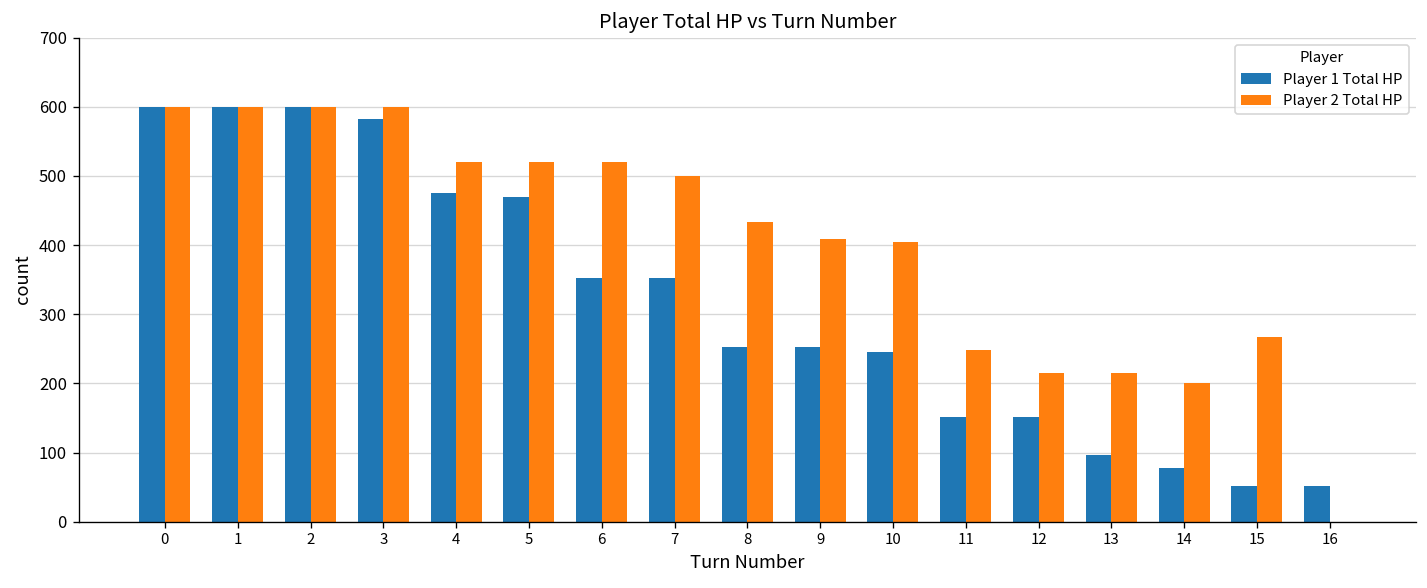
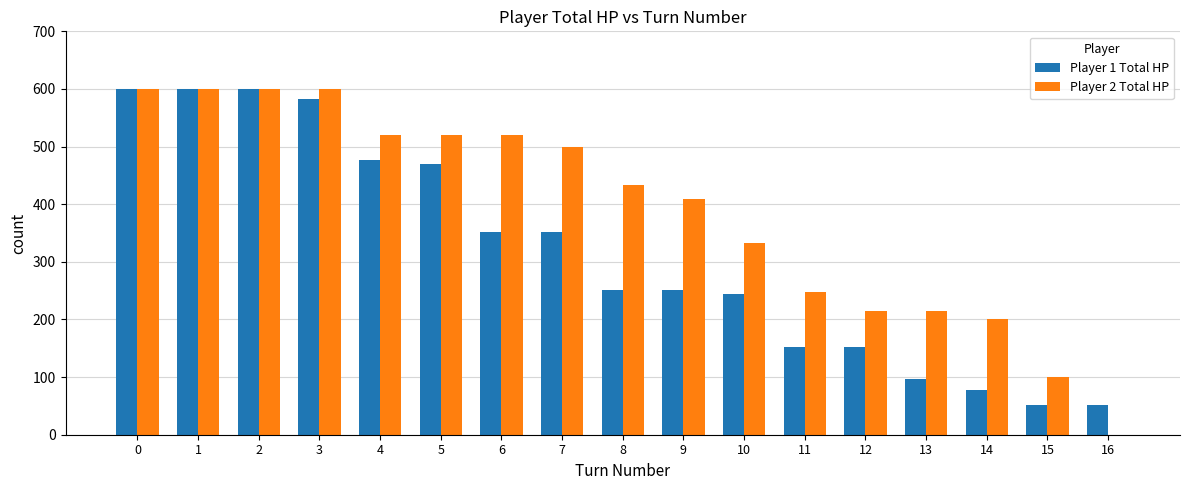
Player 2 Total HP, 10: 400 -> 330
Player 2 Total HP, 15: 270 -> 100
